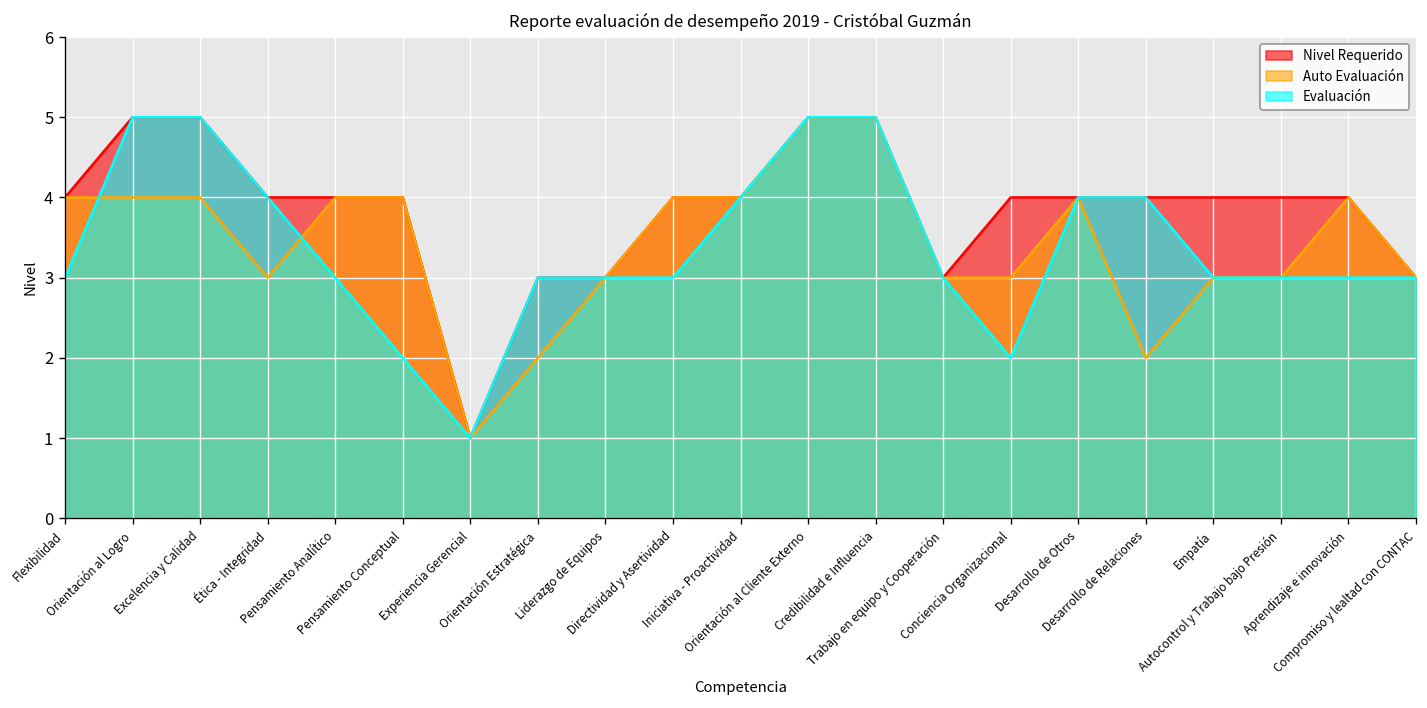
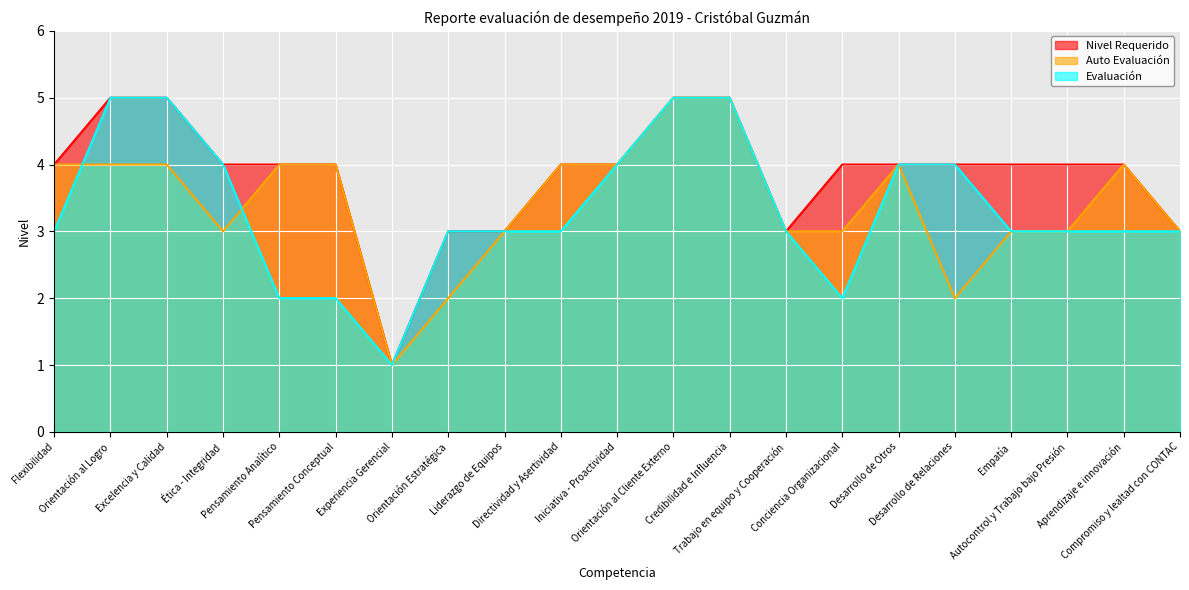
Evaluación, Pensamiento Analítico: 3 -> 2
